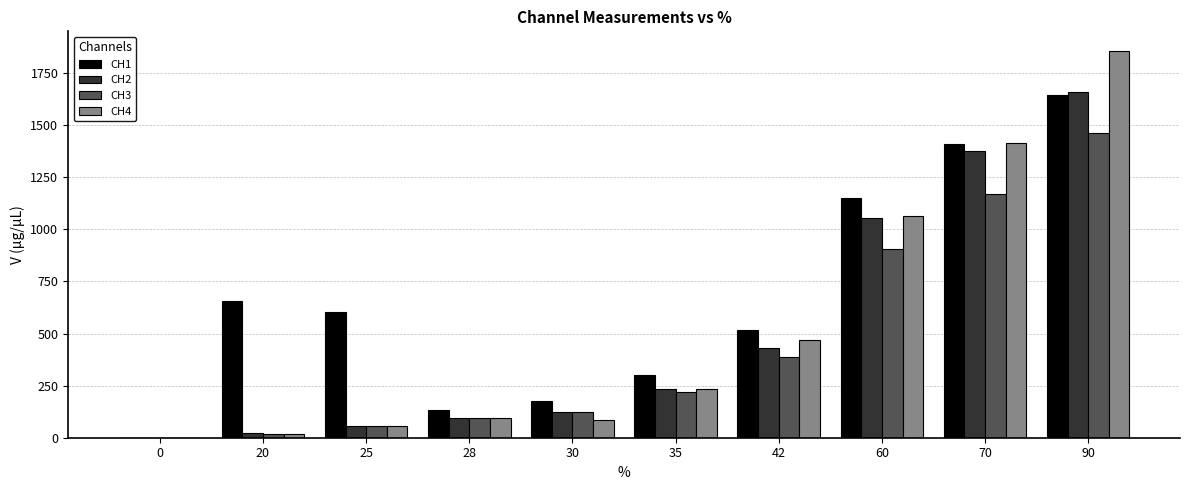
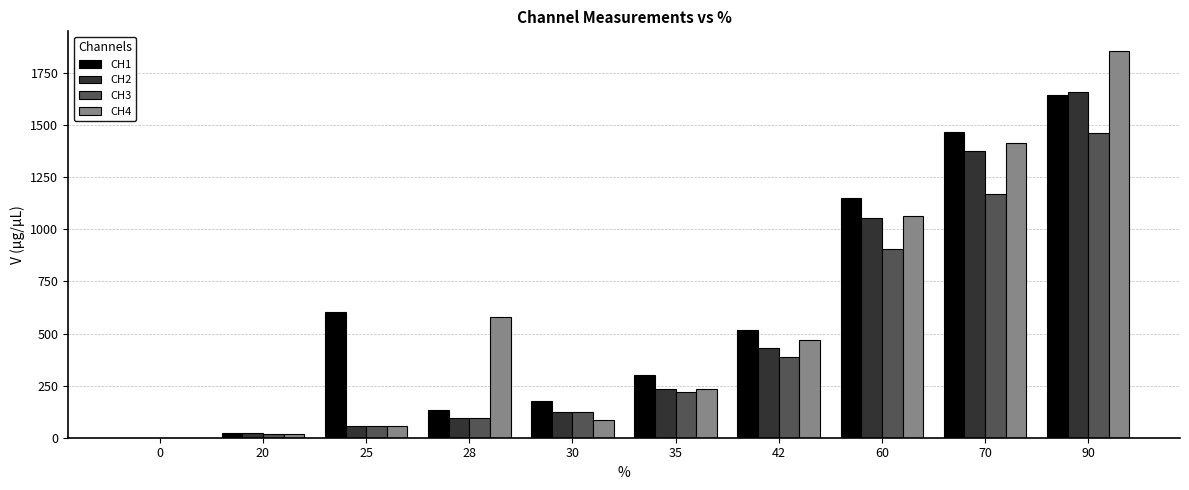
CH1, 20: 660 -> 30
CH4, 28: 100 -> 580
CH1, 70: 1410 -> 1470
